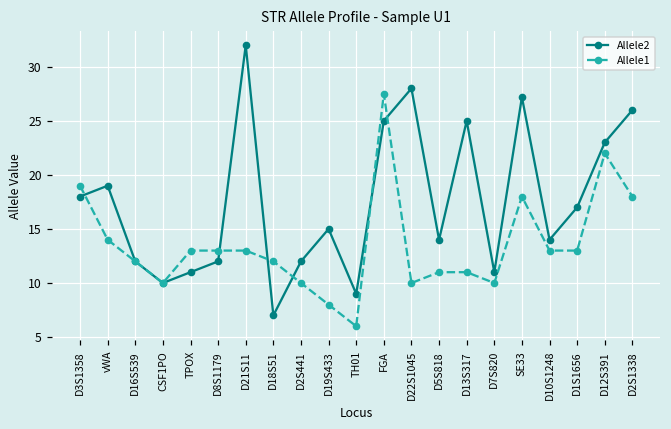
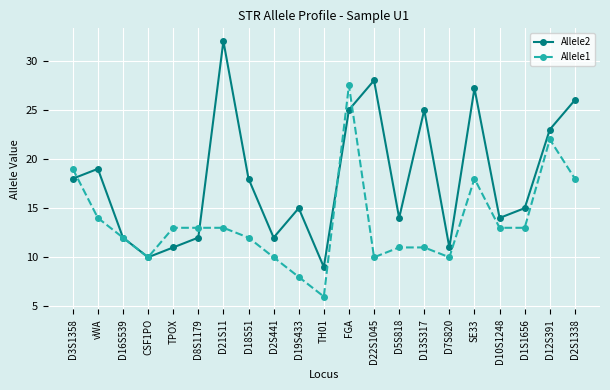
Allele2, D18S51: 7 -> 18
Allele2, D1S1656: 17 -> 15
